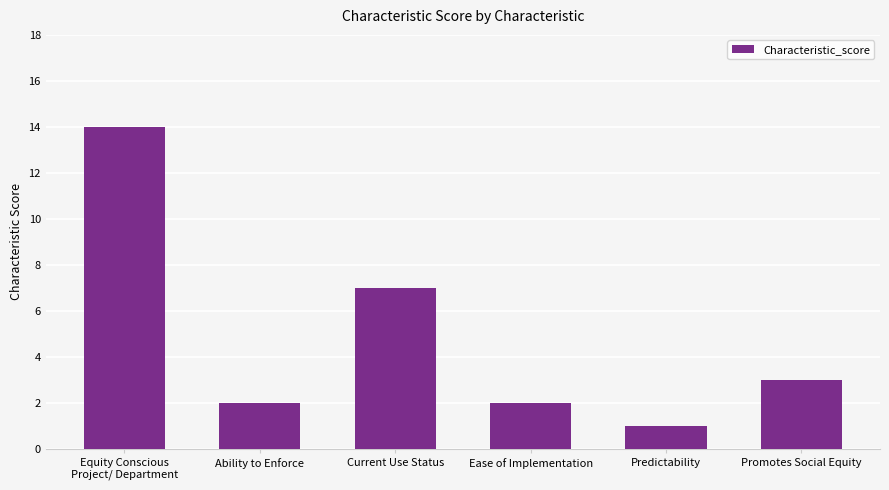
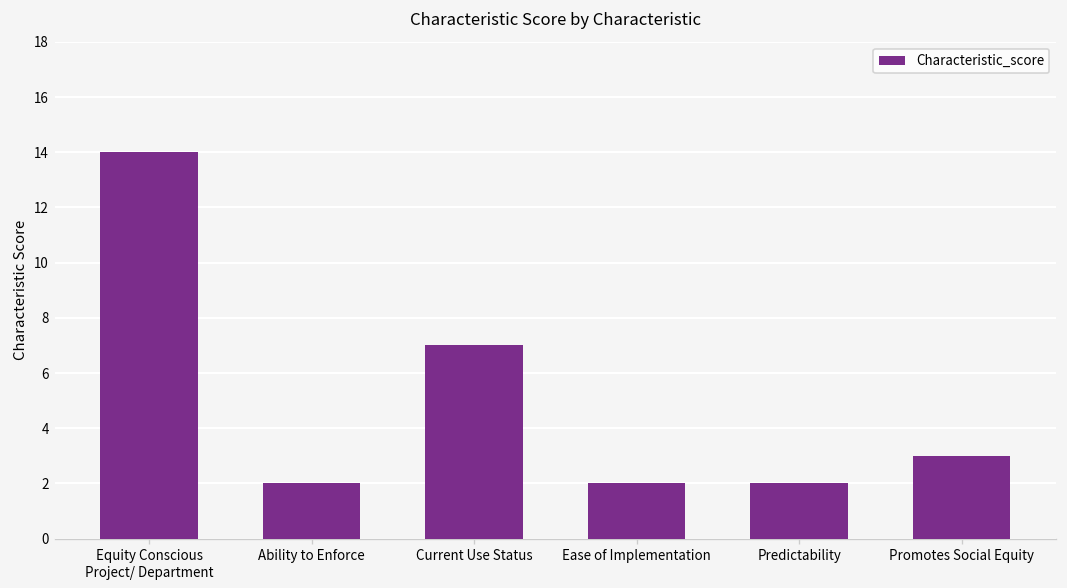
Predictability: 1 -> 2
